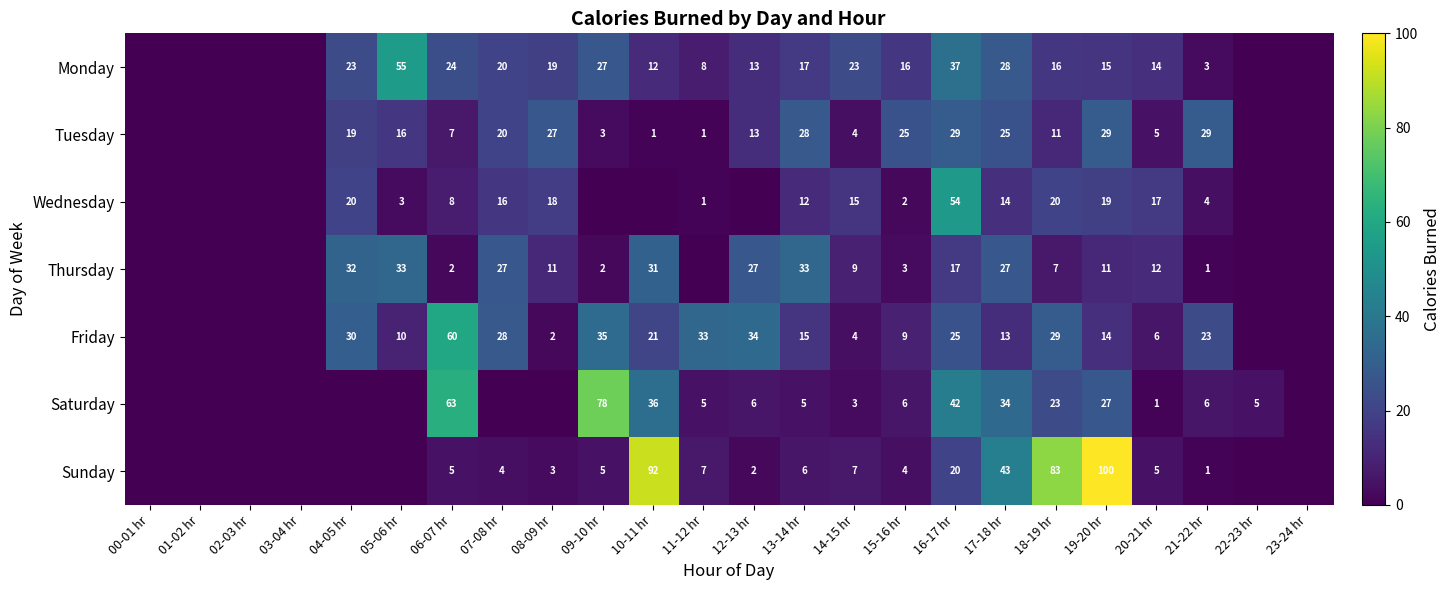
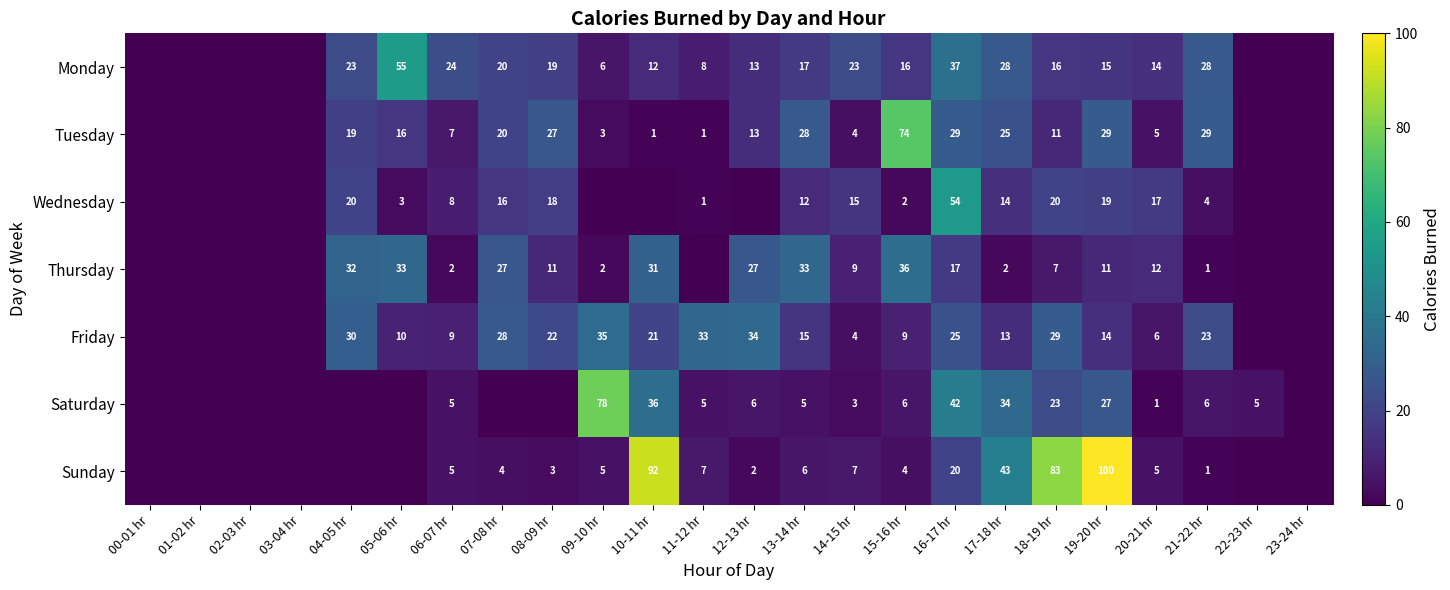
Monday, 09-10 hr: 27 -> 6
Monday, 21-22 hr: 3 -> 28
Tuesday, 15-16 hr: 25 -> 74
Thursday, 15-16 hr: 3 -> 36
Thursday, 17-18 hr: 27 -> 2
Friday, 06-07 hr: 60 -> 9
Friday, 08-09 hr: 2 -> 22
Saturday, 06-07 hr: 63 -> 5
